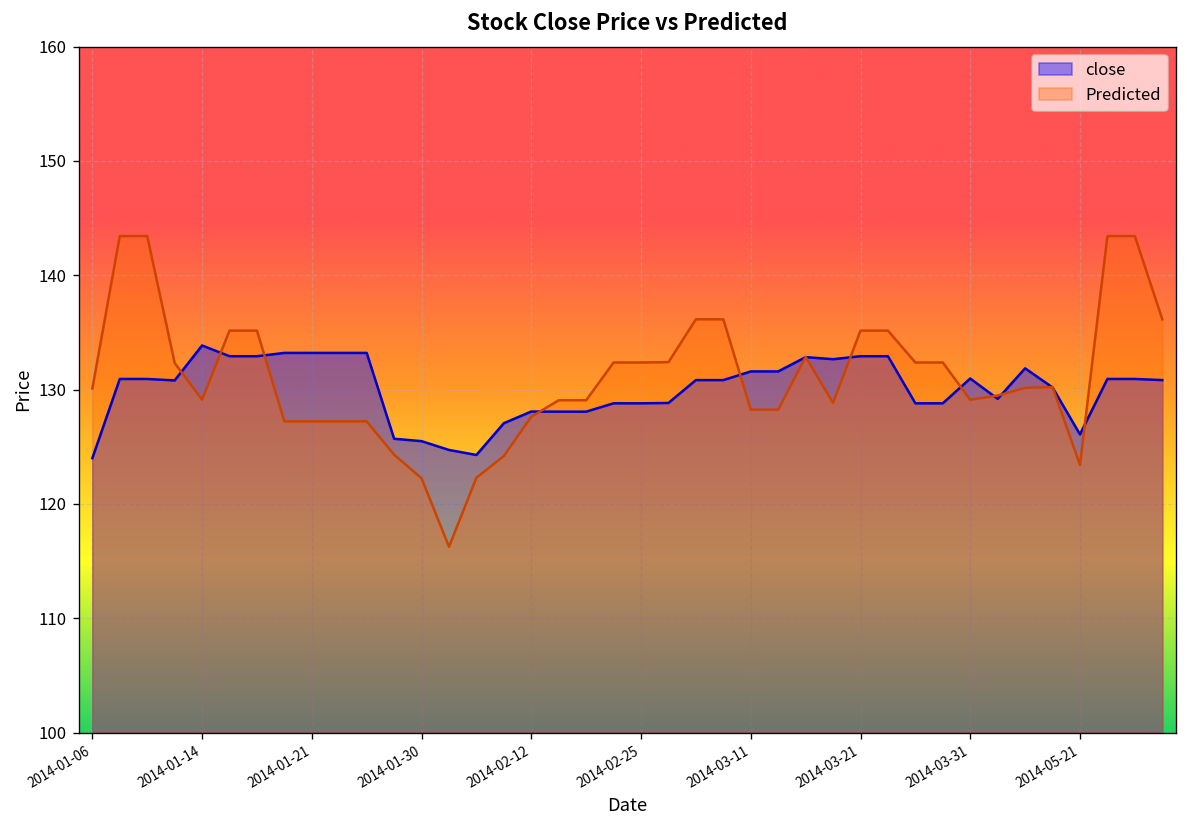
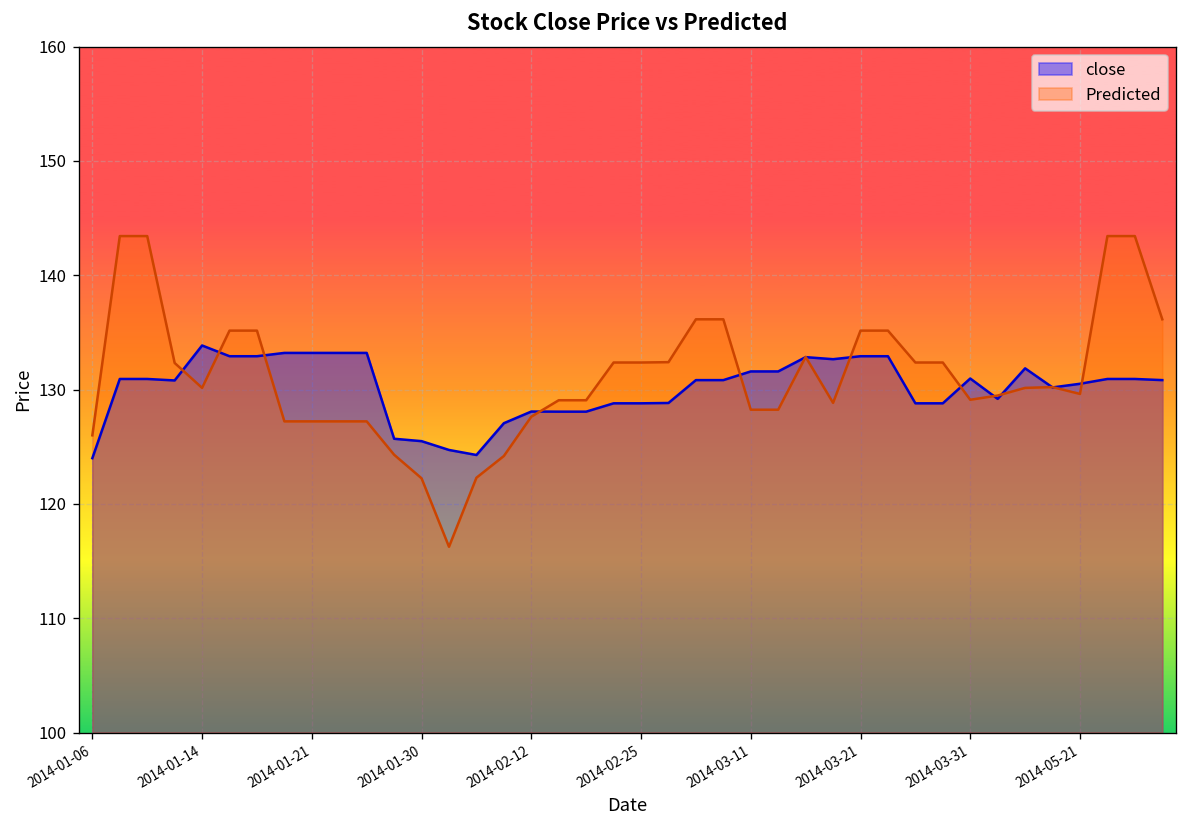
Predicted, 2014-01-06: 130 -> 126
Predicted, 2014-01-14: 129 -> 130
close, 2014-05-21: 126 -> 131
Predicted, 2014-05-21: 123 -> 130
